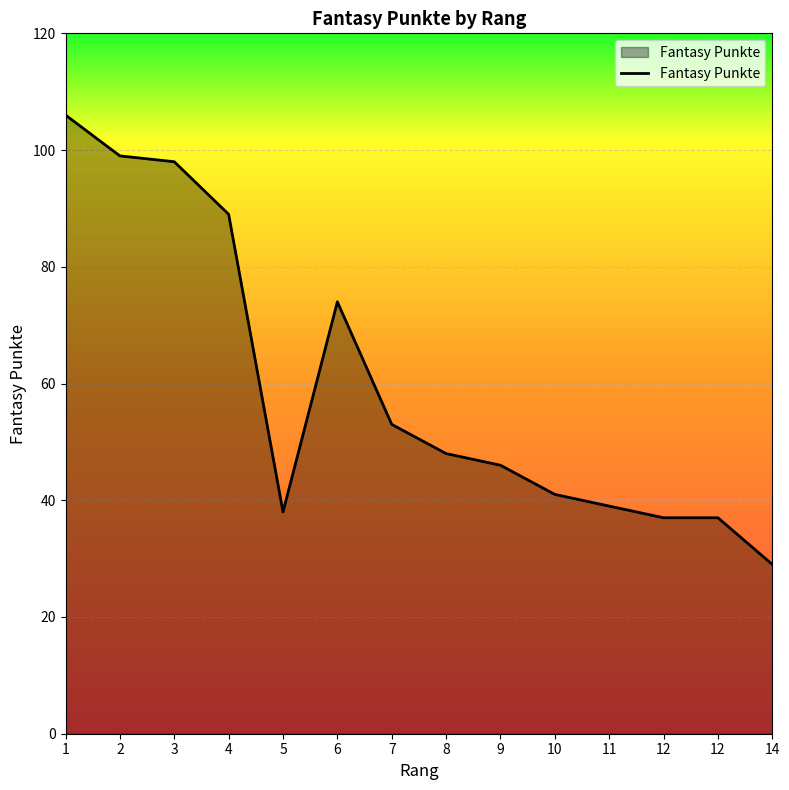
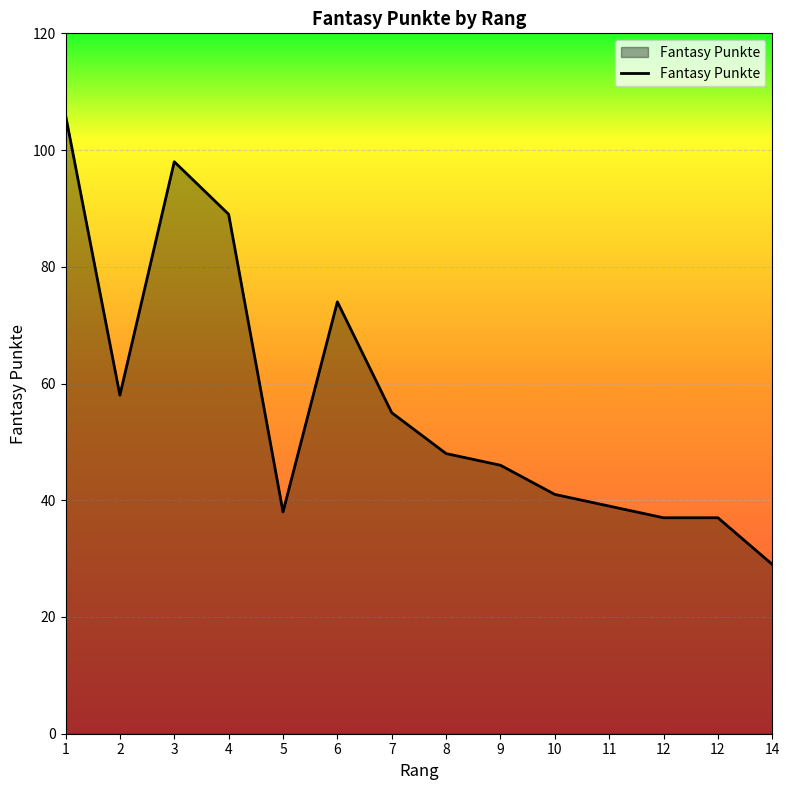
2: 99 -> 58
7: 53 -> 55
